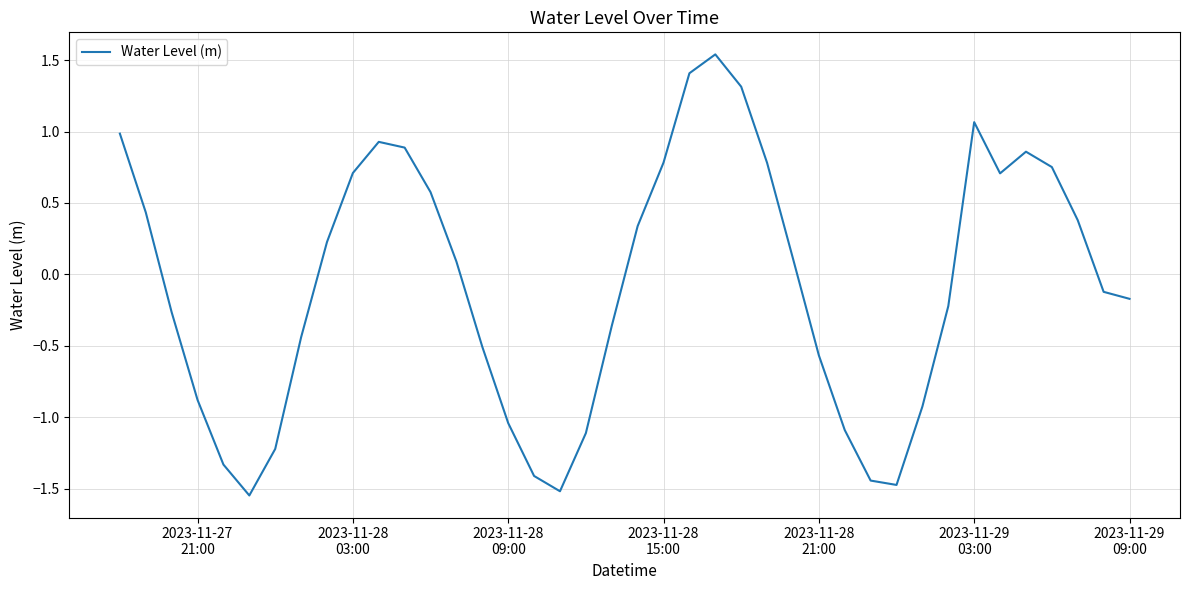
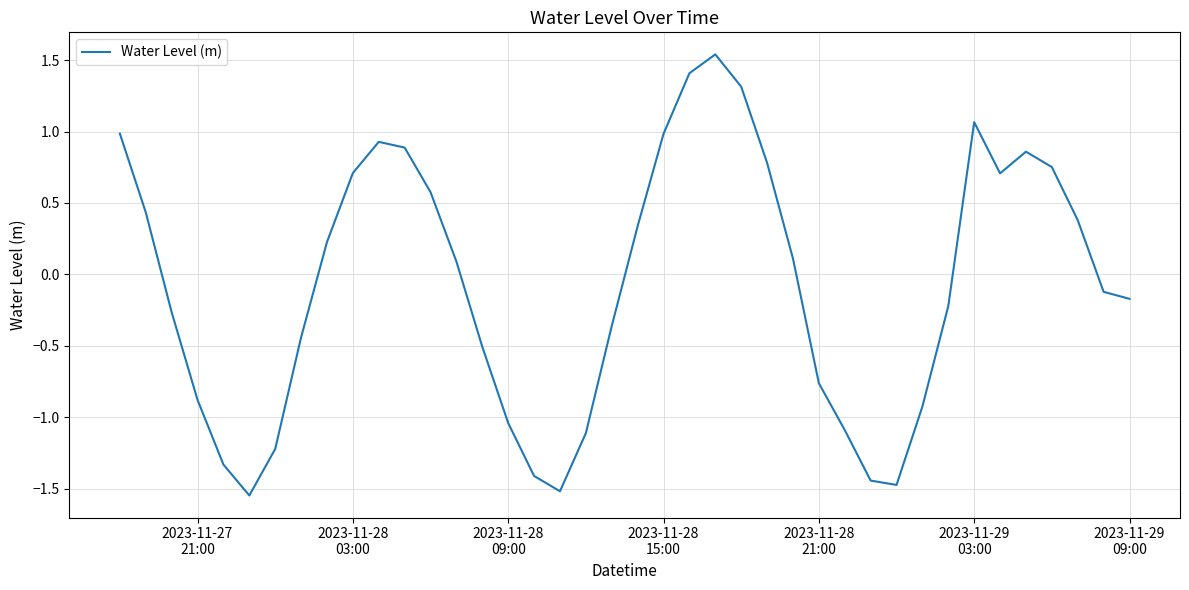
2023-11-28 15:00: 0.78 -> 0.98
2023-11-28 21:00: -0.57 -> -0.76
